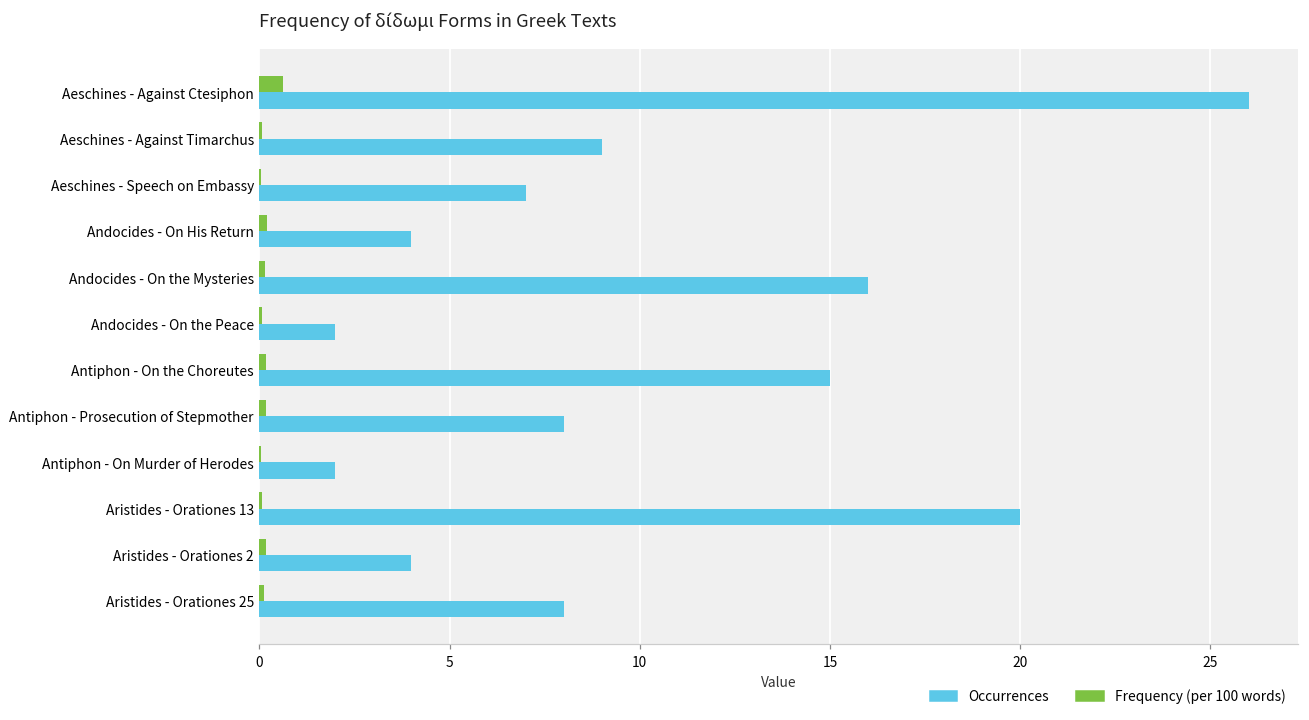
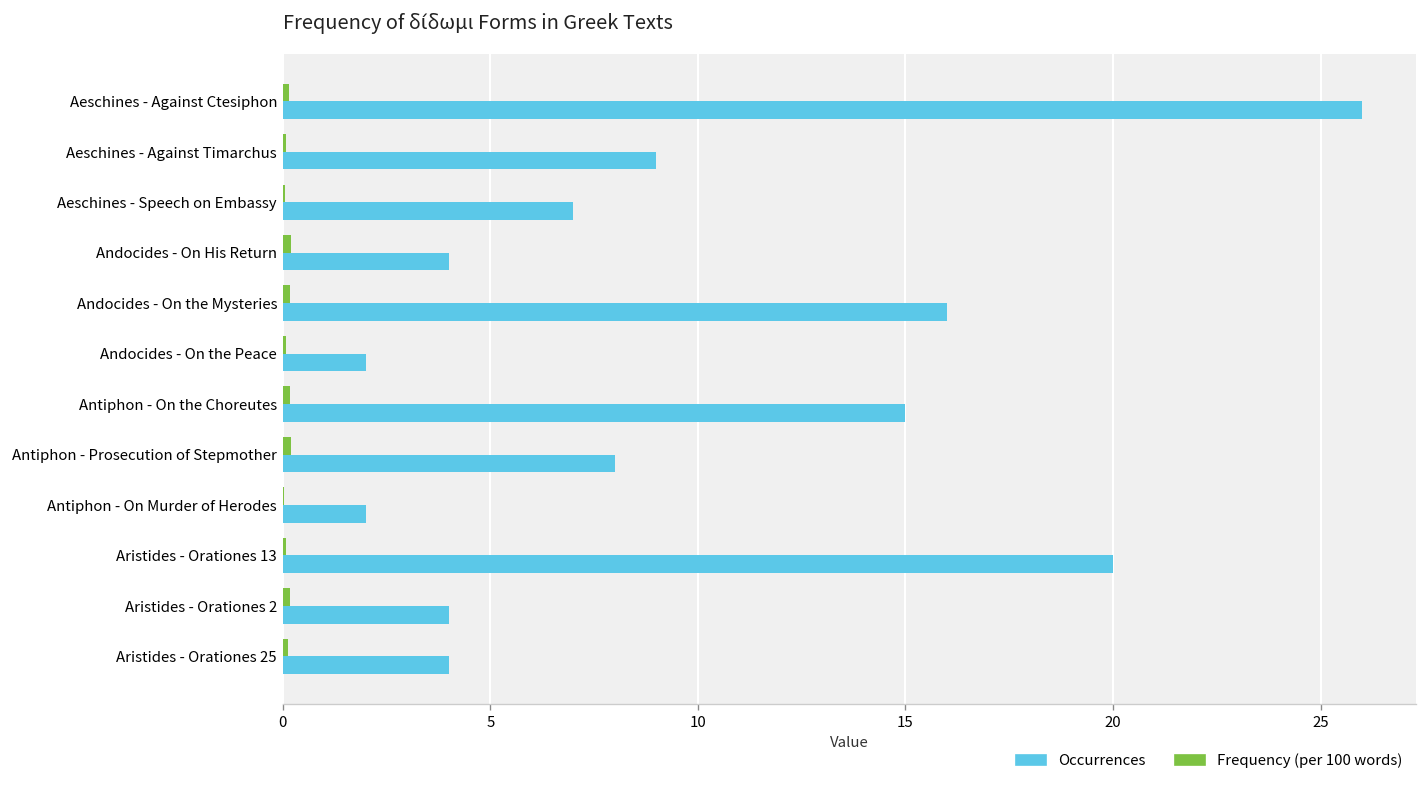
Frequency (per 100 words), Aeschines - Against Ctesiphon: 0.6 -> 0.1
Occurrences, Aristides - Orationes 25: 8 -> 4
